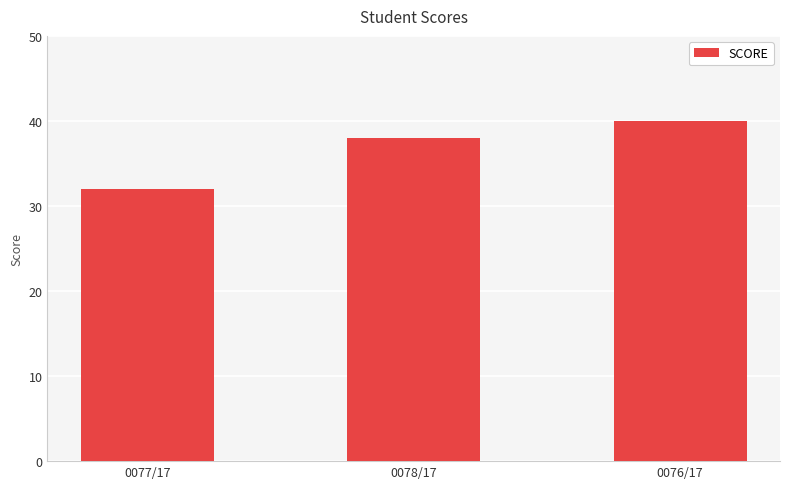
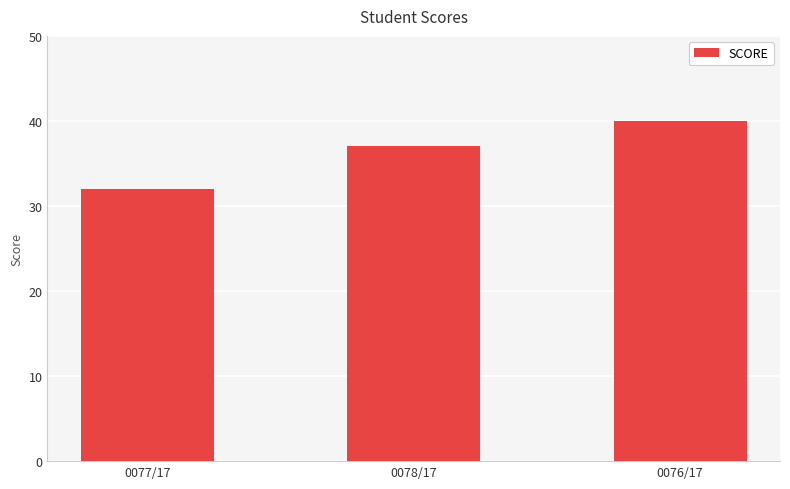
0078/17: 38 -> 37
